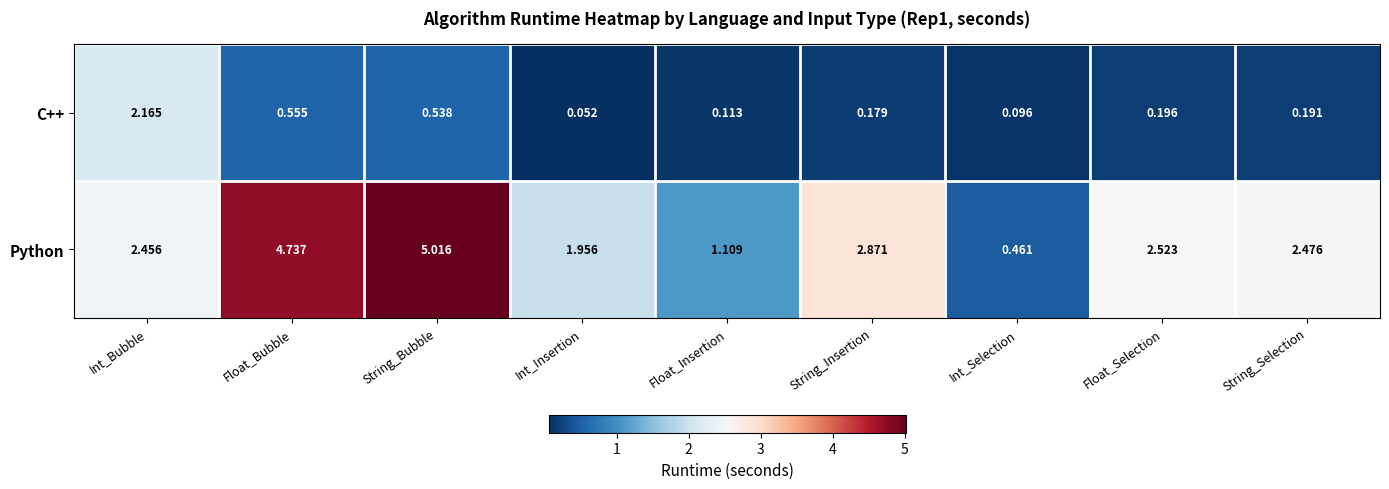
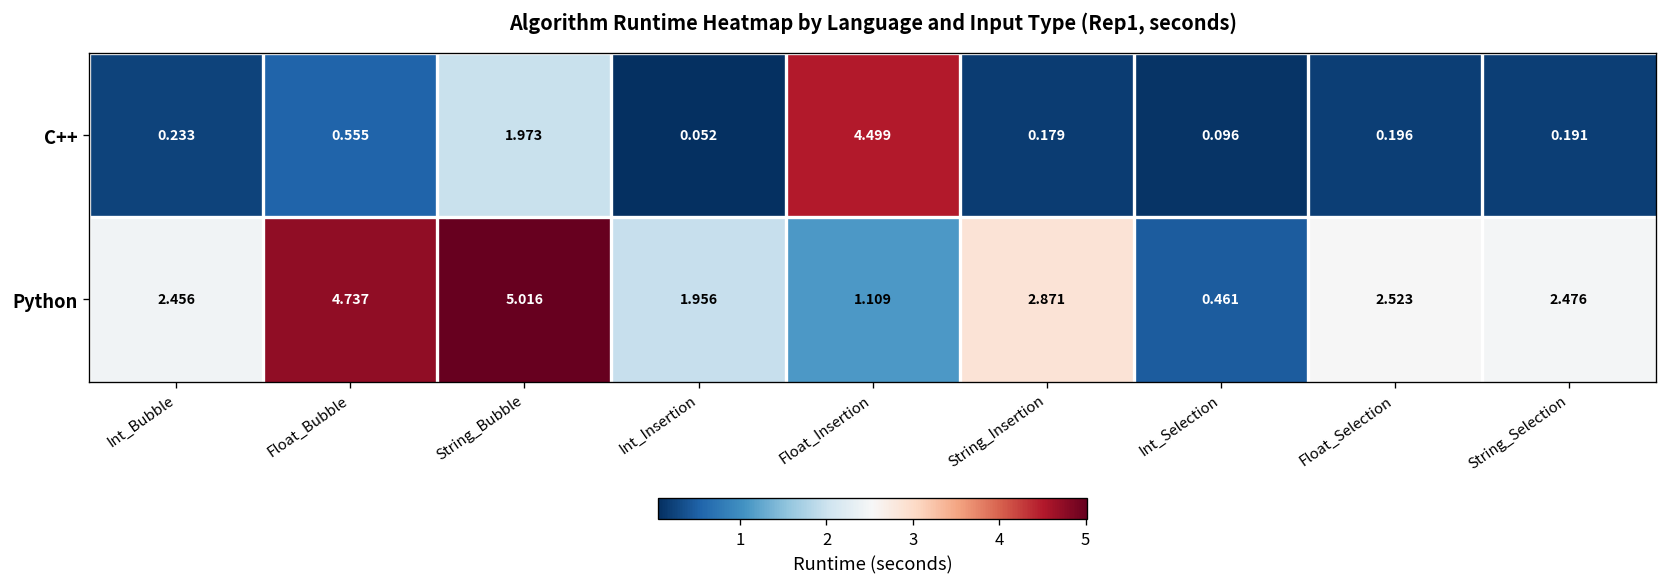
C++, Int_Bubble: 2.165 -> 0.233
C++, String_Bubble: 0.538 -> 1.973
C++, Float_Insertion: 0.113 -> 4.499
